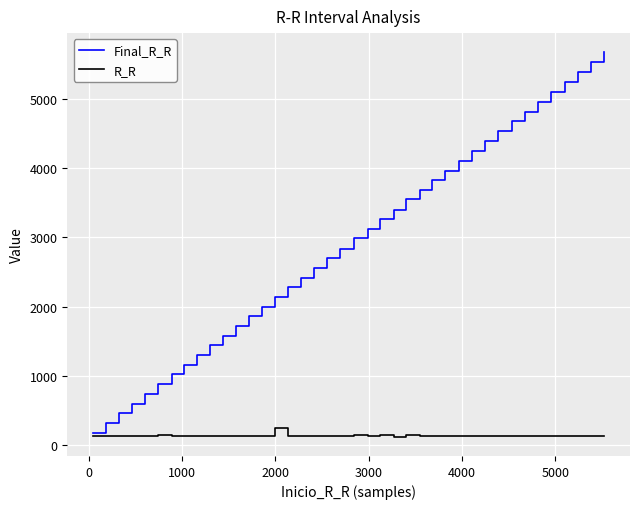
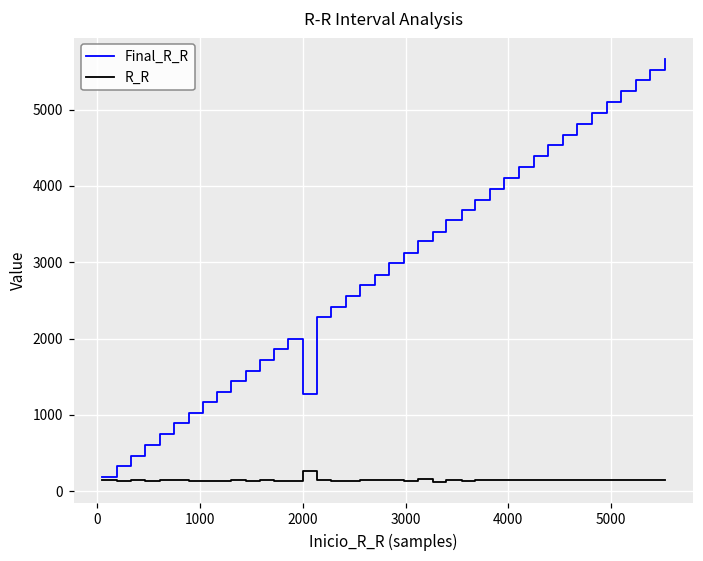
Final_R_R, 2000: 2100 -> 1300
